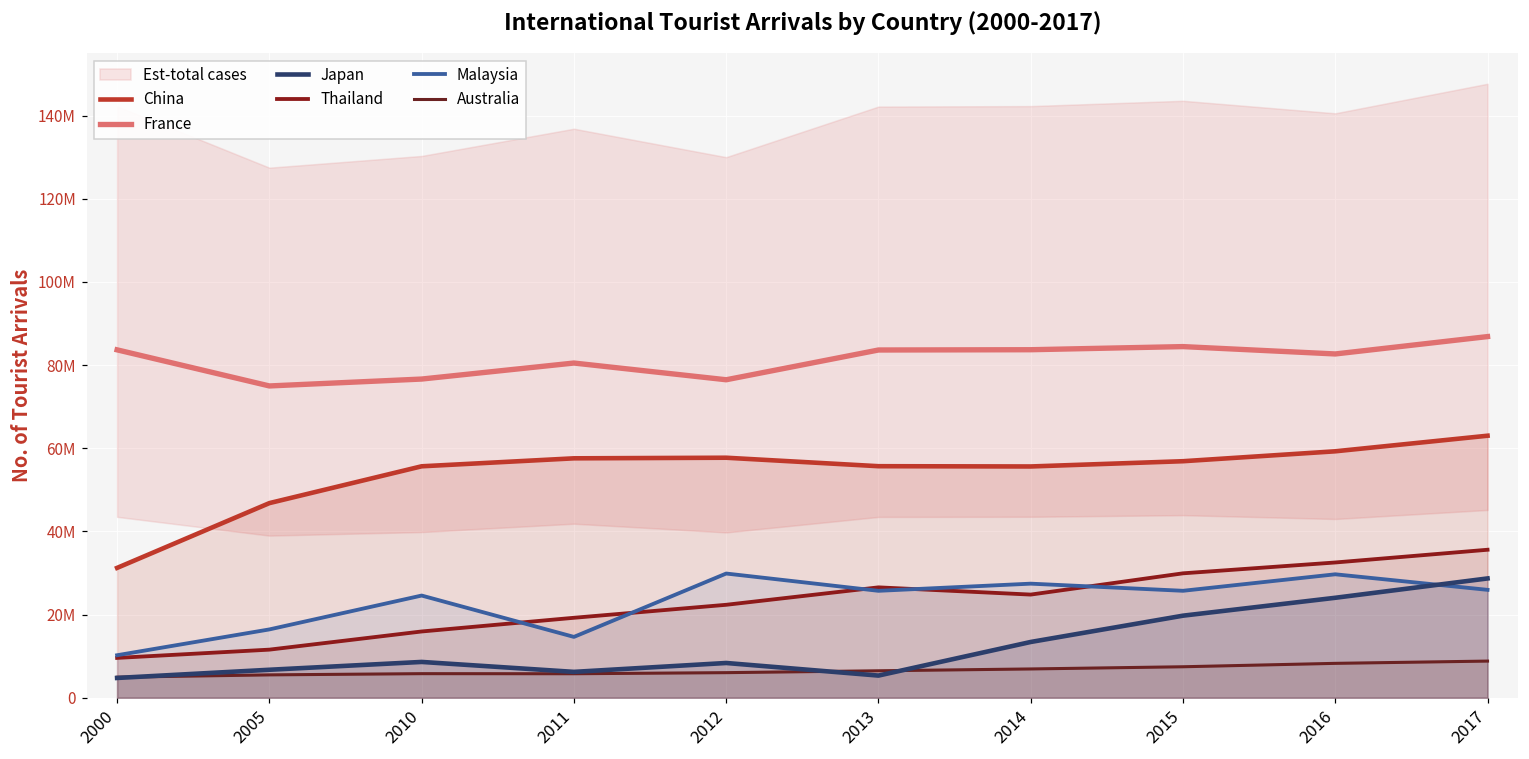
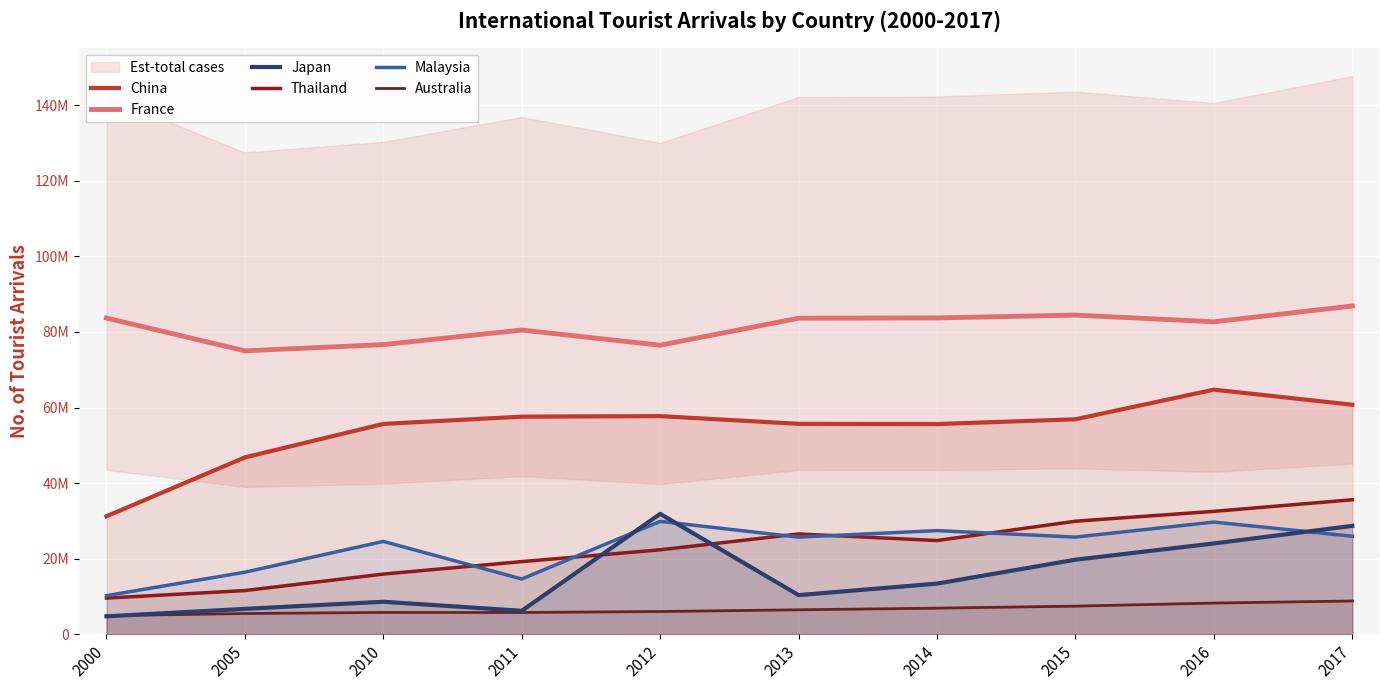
Japan, 2012: 8000000 -> 32000000
Japan, 2013: 5000000 -> 10000000
China, 2016: 59000000 -> 65000000
China, 2017: 63000000 -> 61000000
